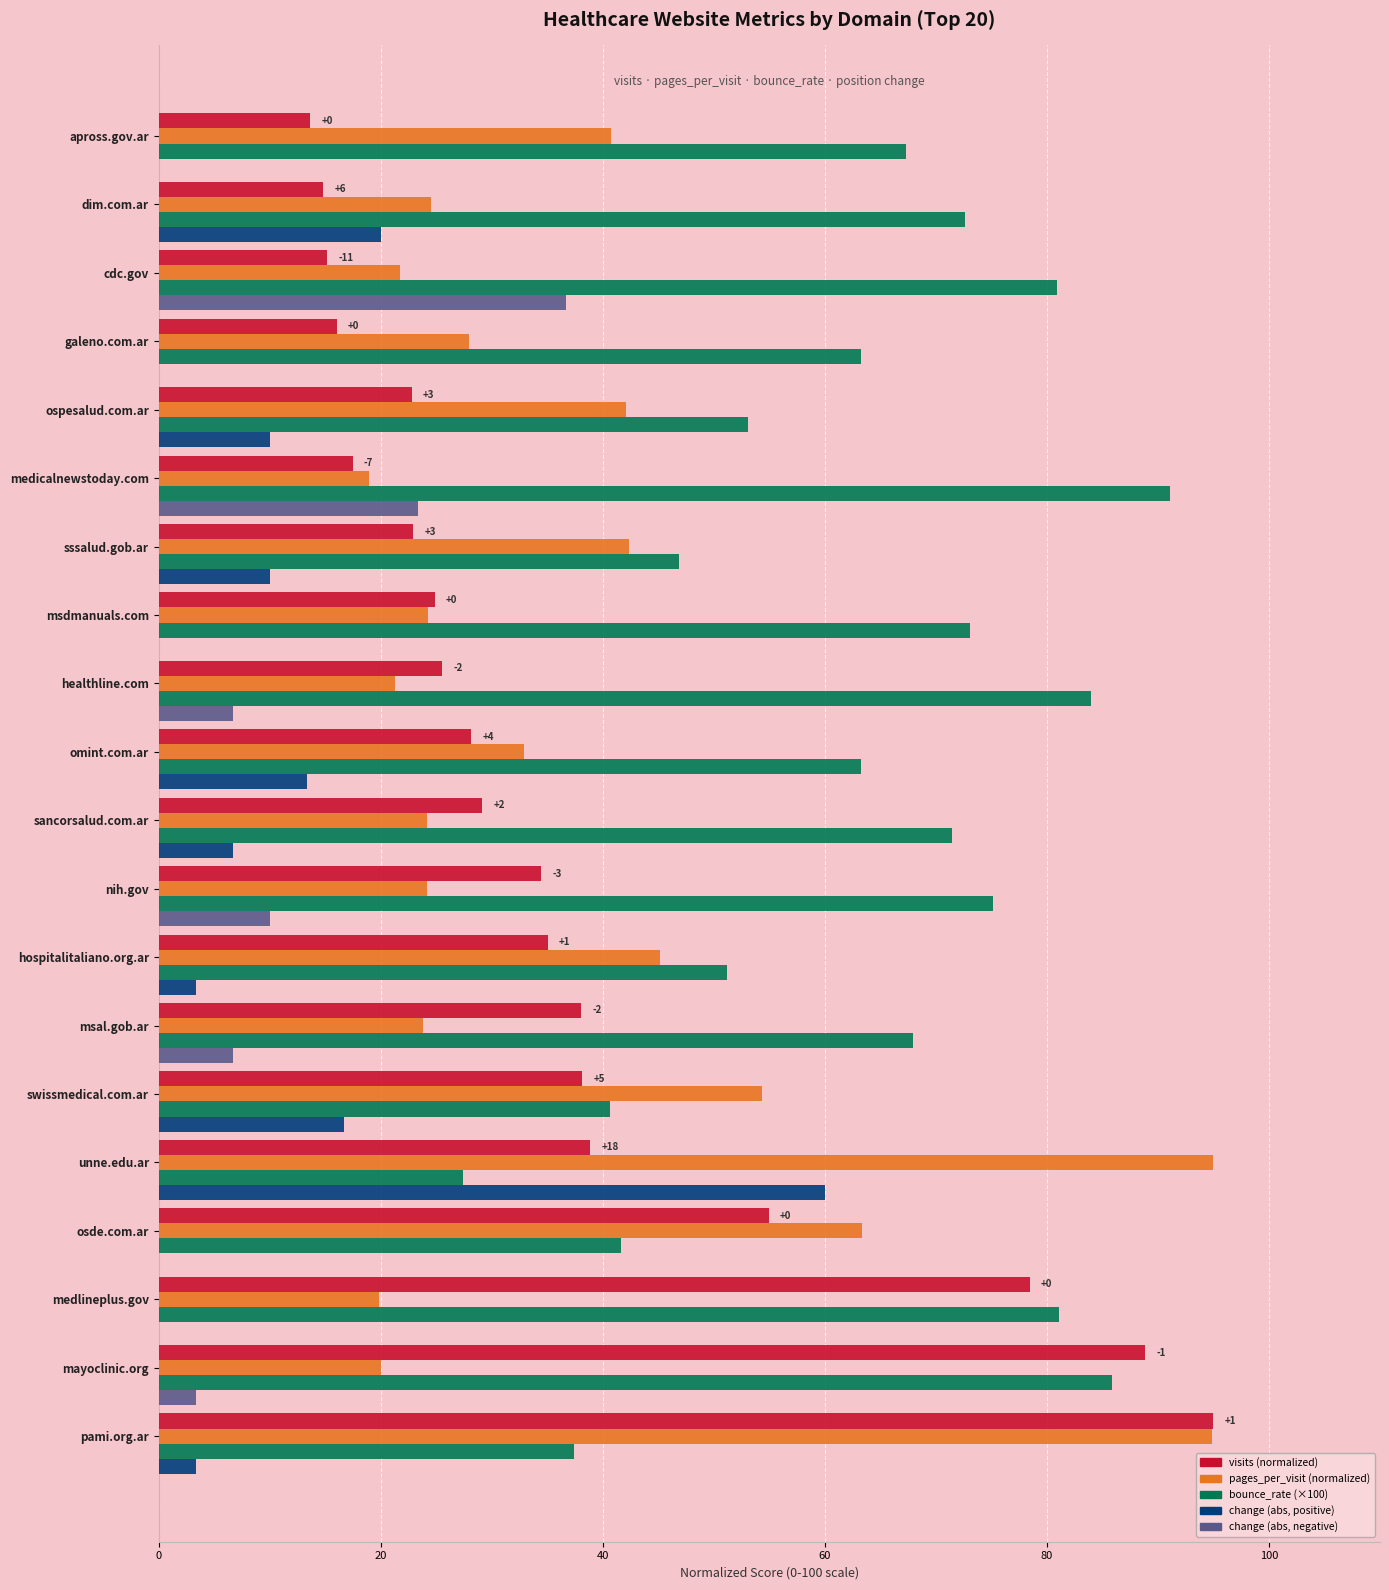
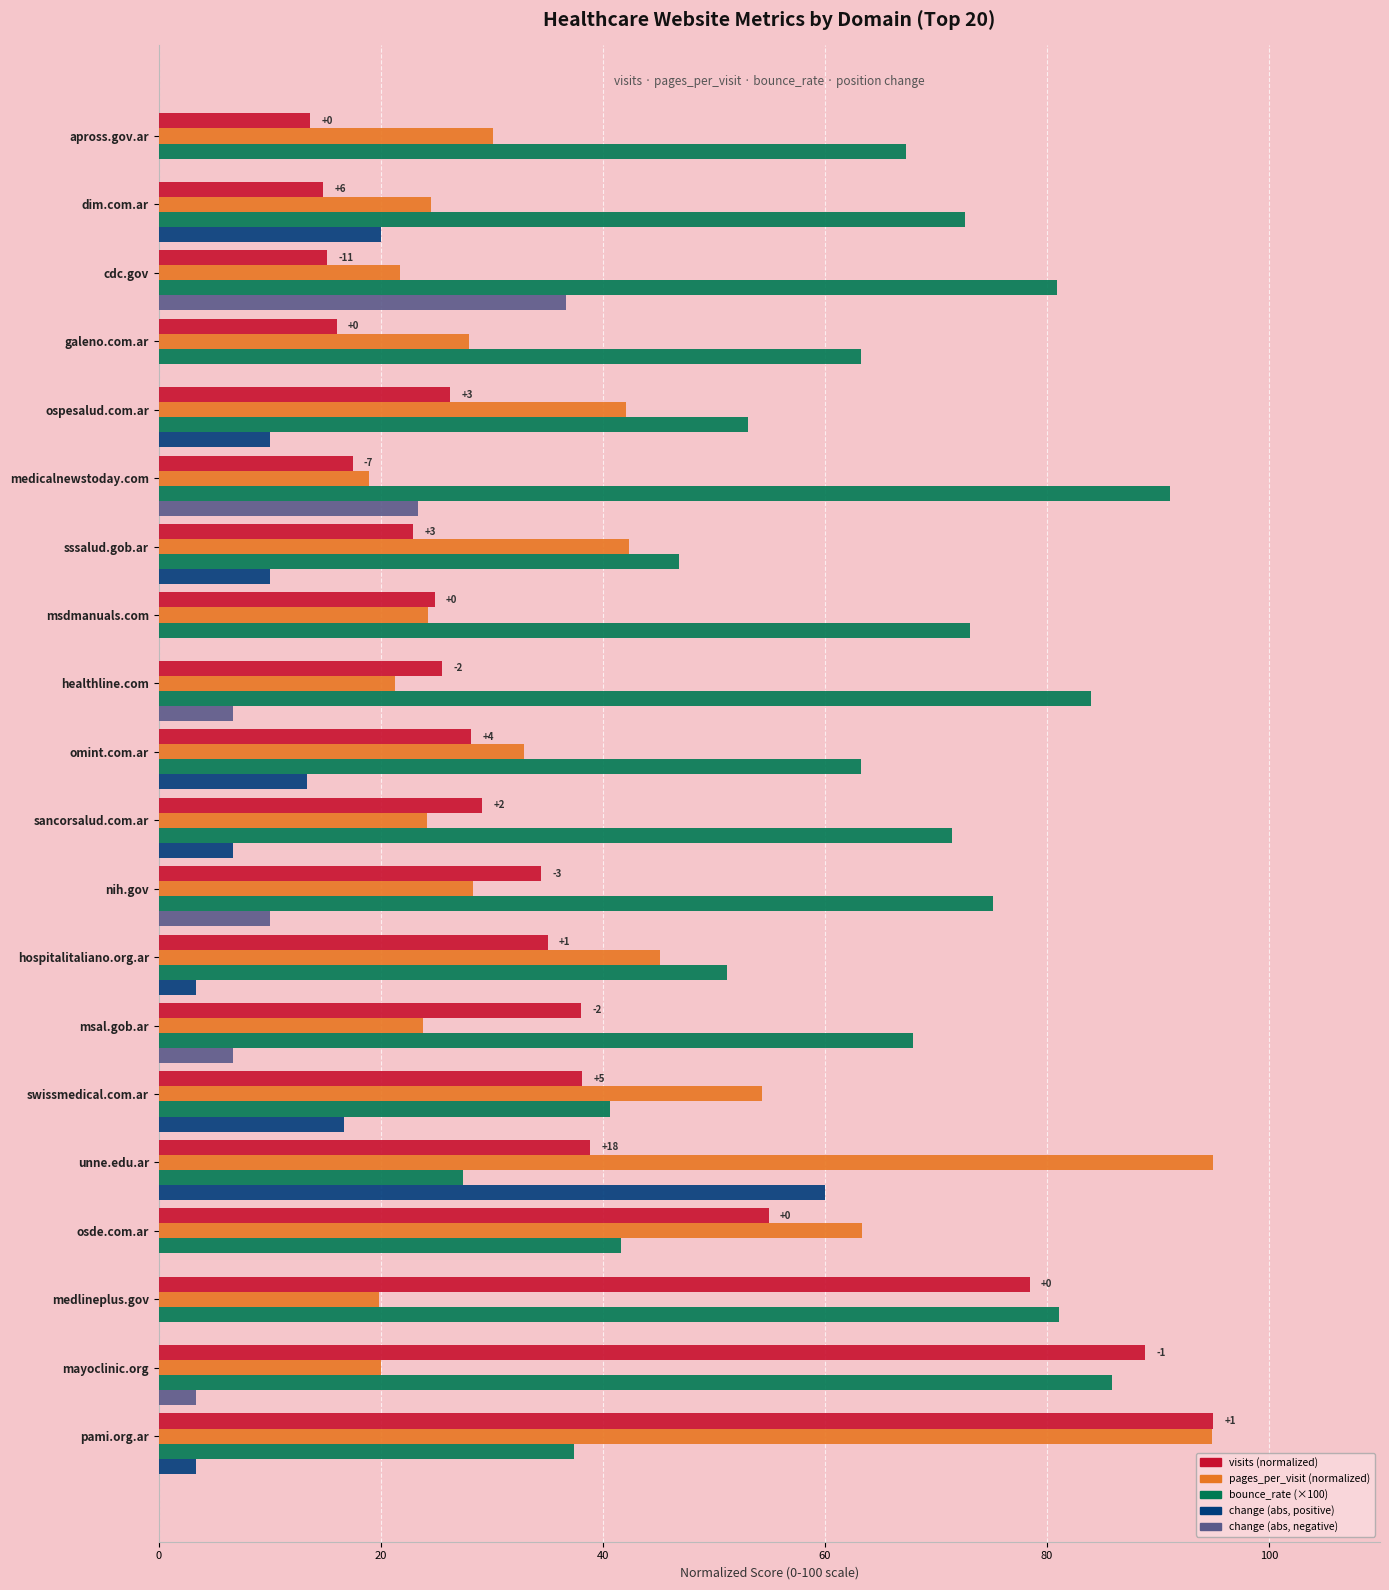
pages_per_visit (normalized), apross.gov.ar: 40.8 -> 30.1
visits (normalized), ospesalud.com.ar: 22.8 -> 26.3
pages_per_visit (normalized), nih.gov: 24.2 -> 28.3
